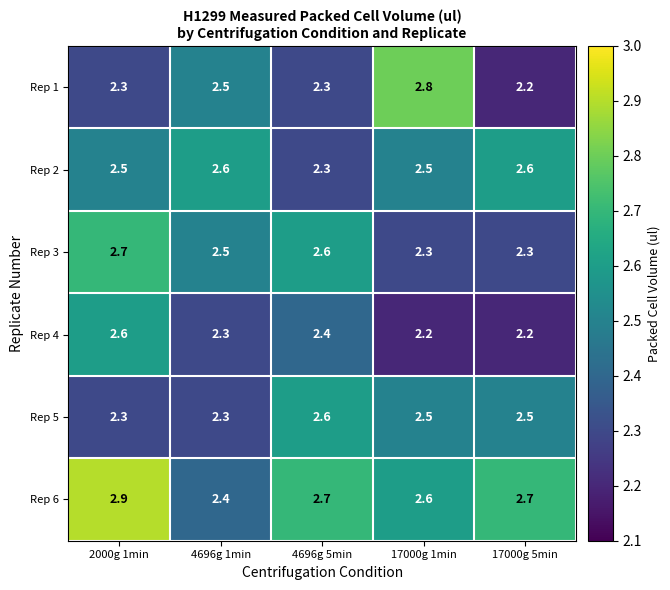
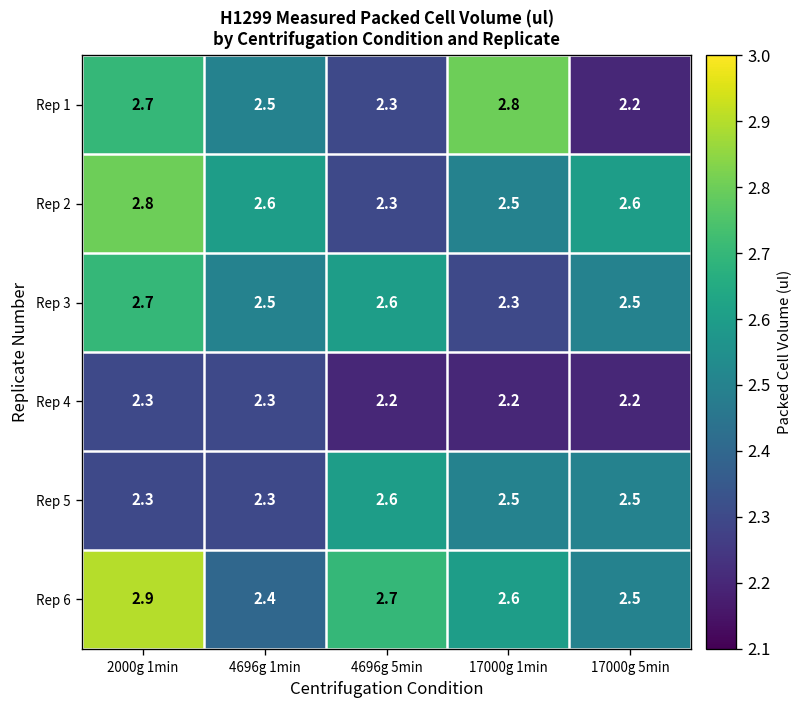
Rep 1, 2000g 1min: 2.3 -> 2.7
Rep 2, 2000g 1min: 2.5 -> 2.8
Rep 3, 17000g 5min: 2.3 -> 2.5
Rep 4, 2000g 1min: 2.6 -> 2.3
Rep 4, 4696g 5min: 2.4 -> 2.2
Rep 6, 17000g 5min: 2.7 -> 2.5
